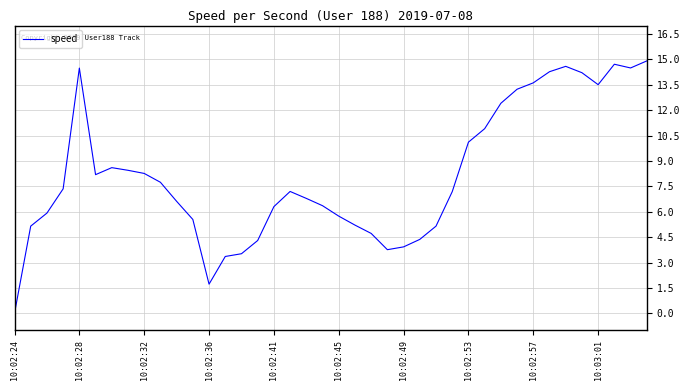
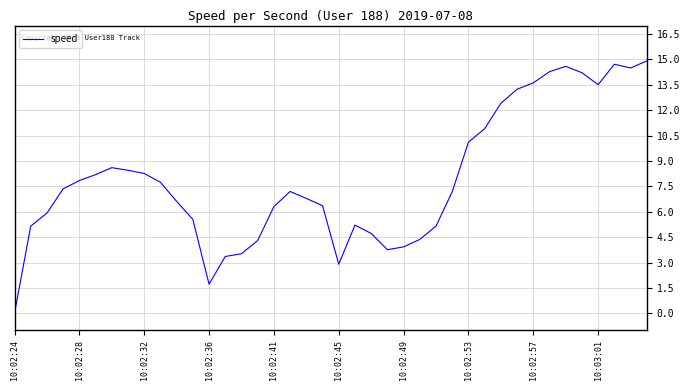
10:02:28: 14.5 -> 7.8
10:02:45: 5.7 -> 2.9
